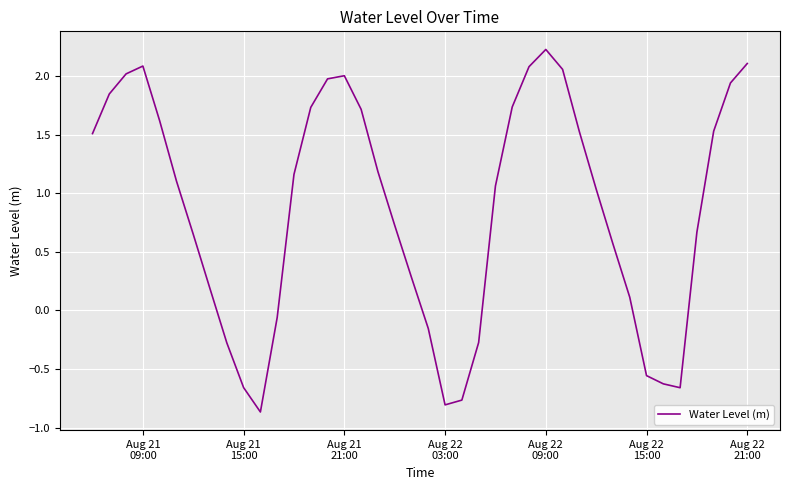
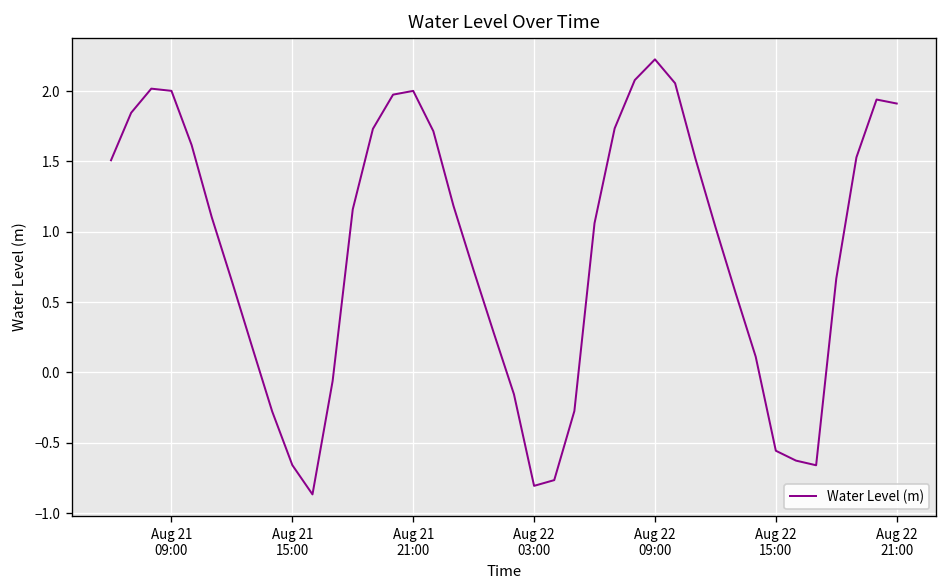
Aug 21 09:00: 2.08 -> 2.00
Aug 22 21:00: 2.11 -> 1.91
